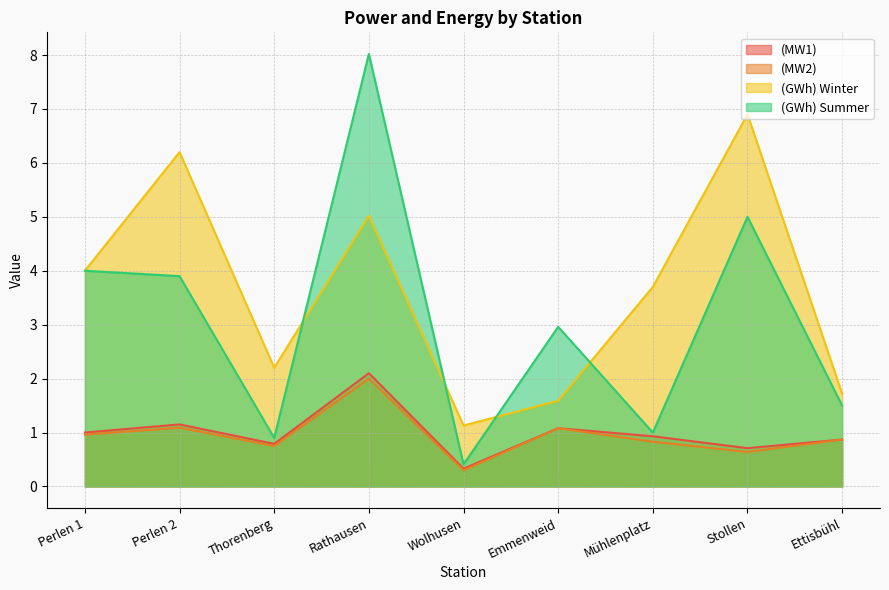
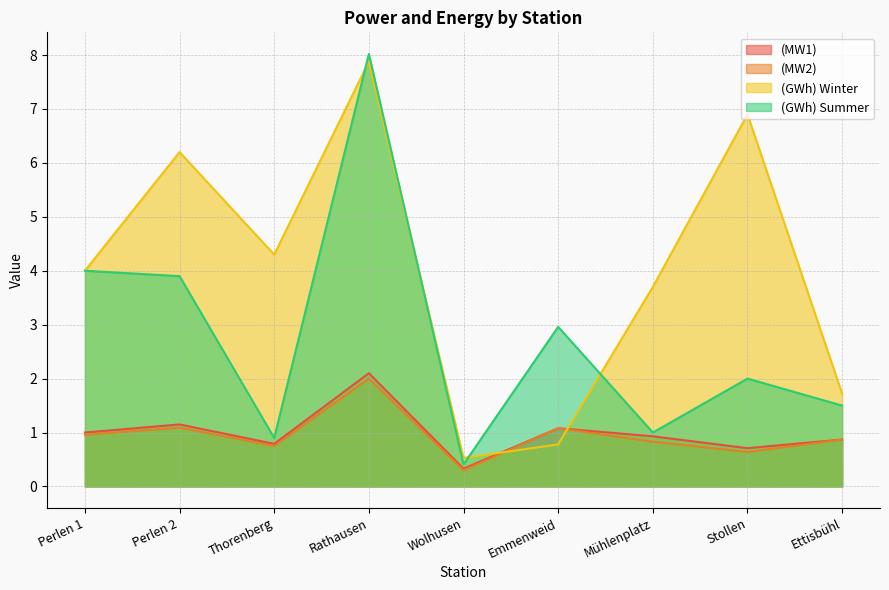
(GWh) Winter, Thorenberg: 2.2 -> 4.3
(GWh) Winter, Rathausen: 5.0 -> 7.9
(GWh) Winter, Wolhusen: 1.1 -> 0.5
(GWh) Winter, Emmenweid: 1.6 -> 0.8
(GWh) Summer, Stollen: 5 -> 2
